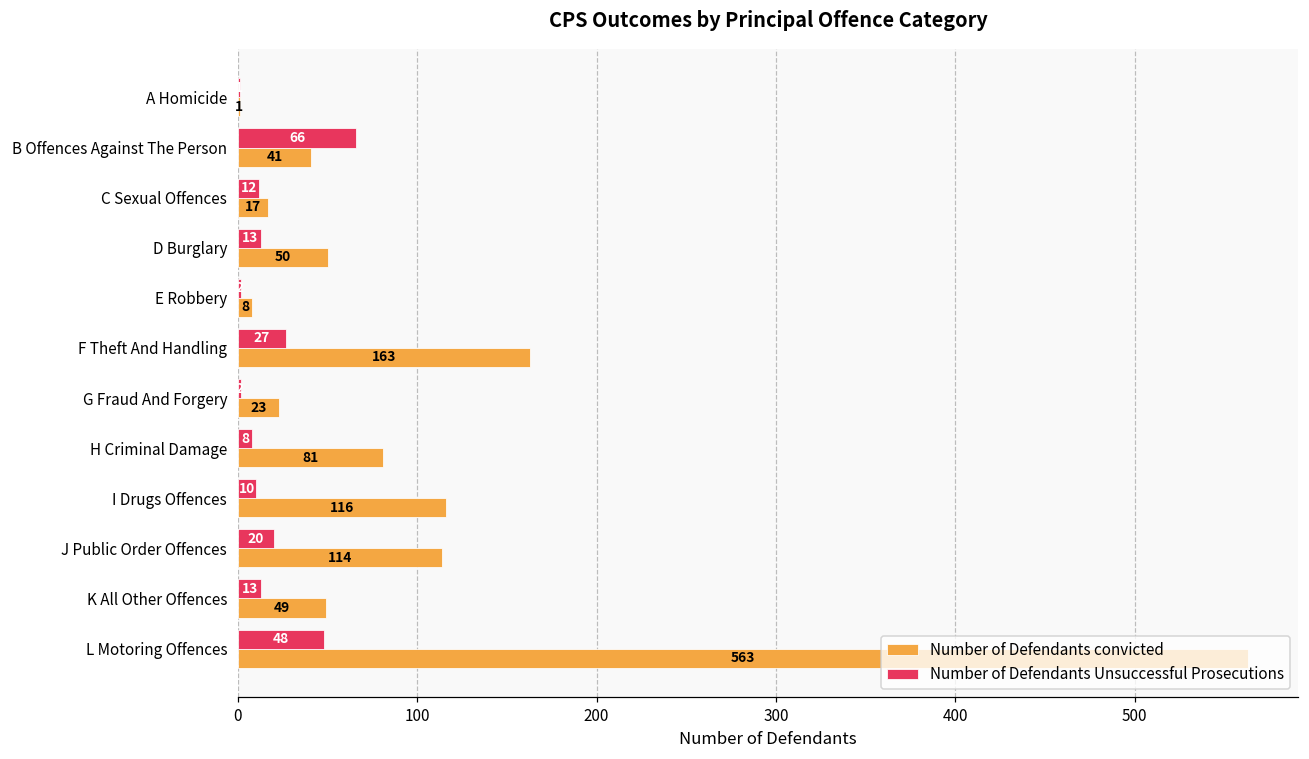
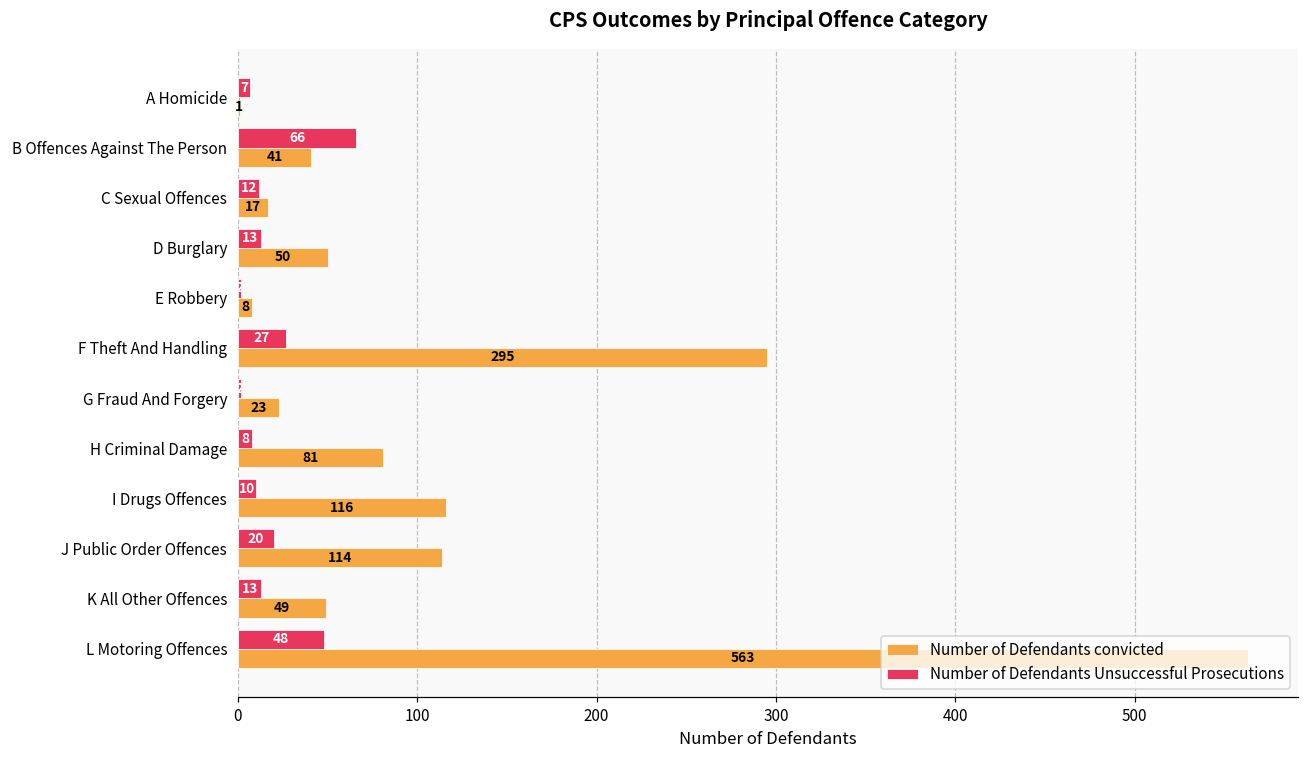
Number of Defendants Unsuccessful Prosecutions, A Homicide: 1 -> 7
Number of Defendants convicted, F Theft And Handling: 163 -> 295
